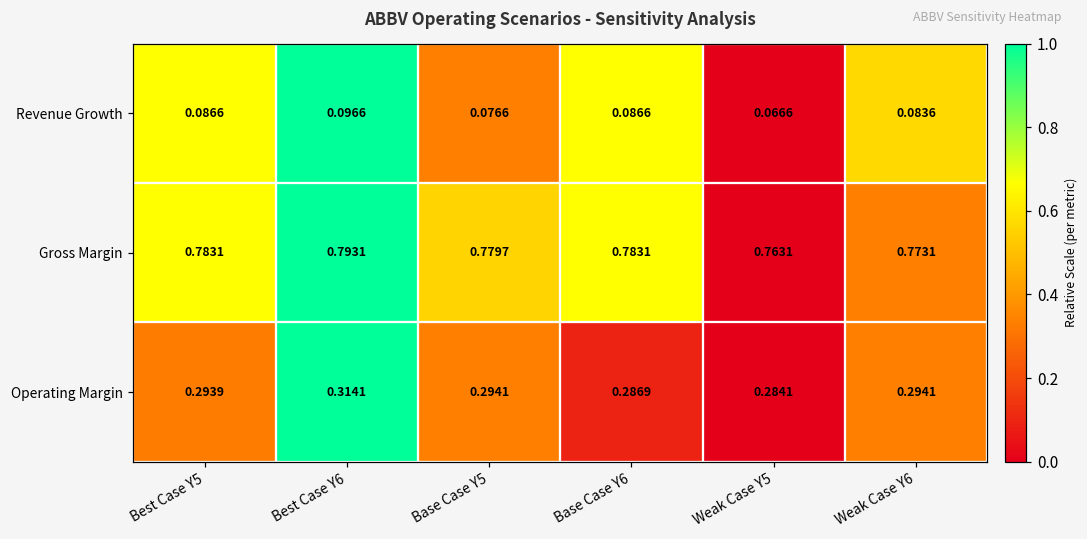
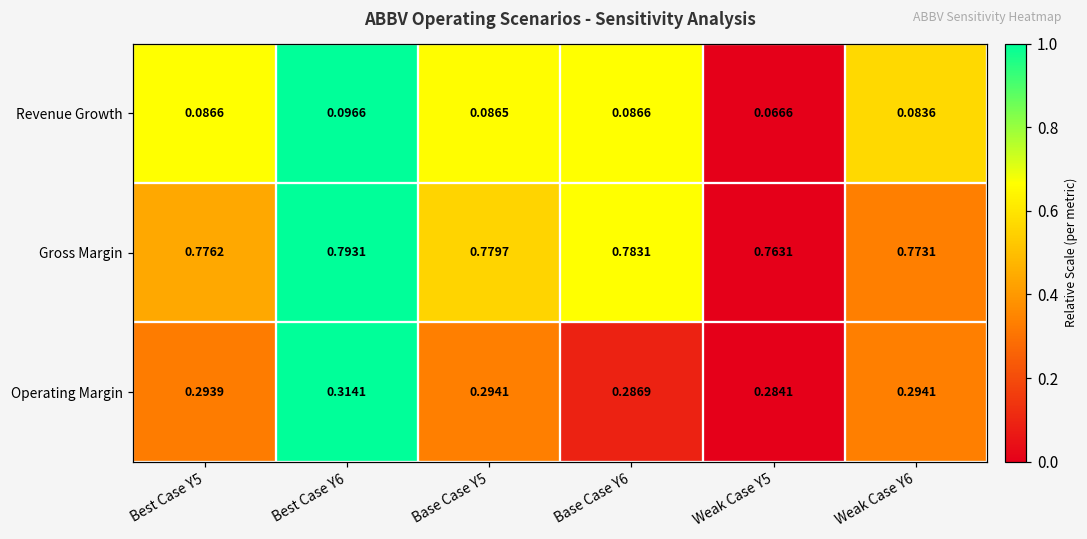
Revenue Growth, Base Case Y5: 0.0766 -> 0.0865
Gross Margin, Best Case Y5: 0.7831 -> 0.7762
